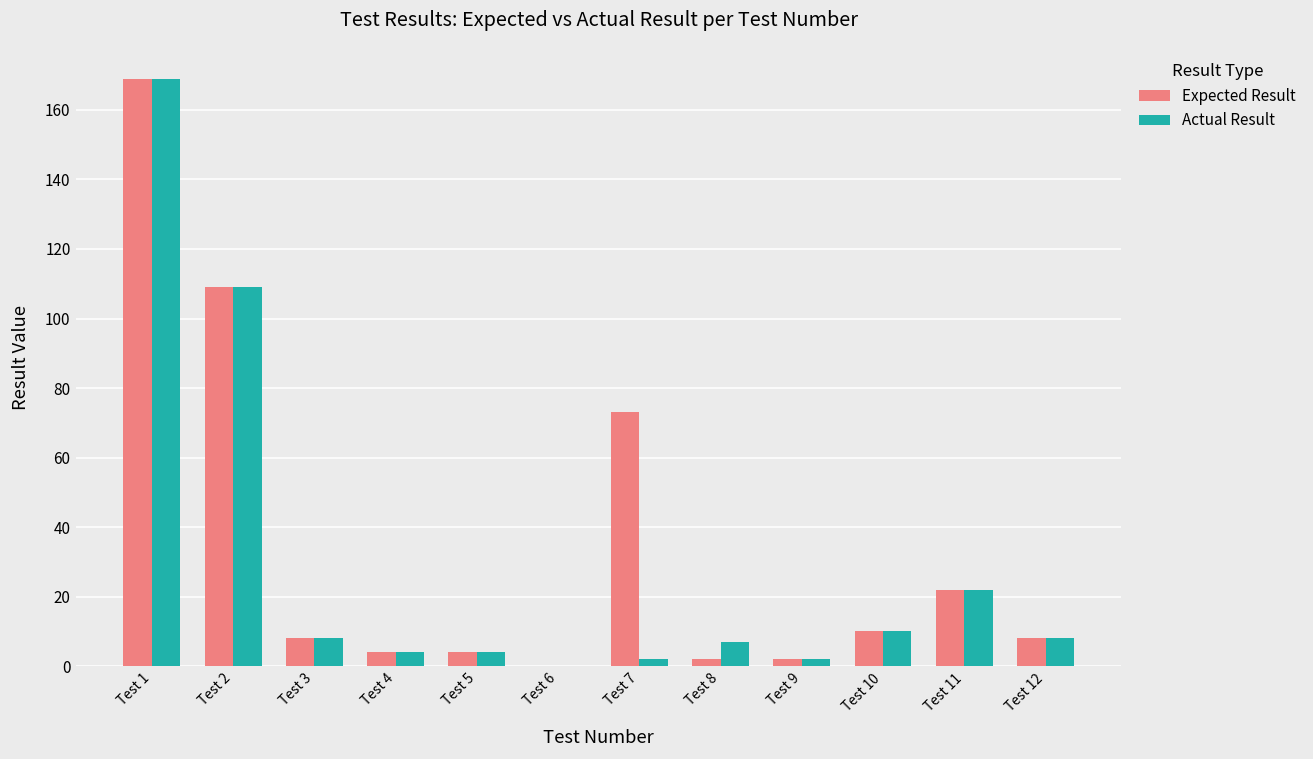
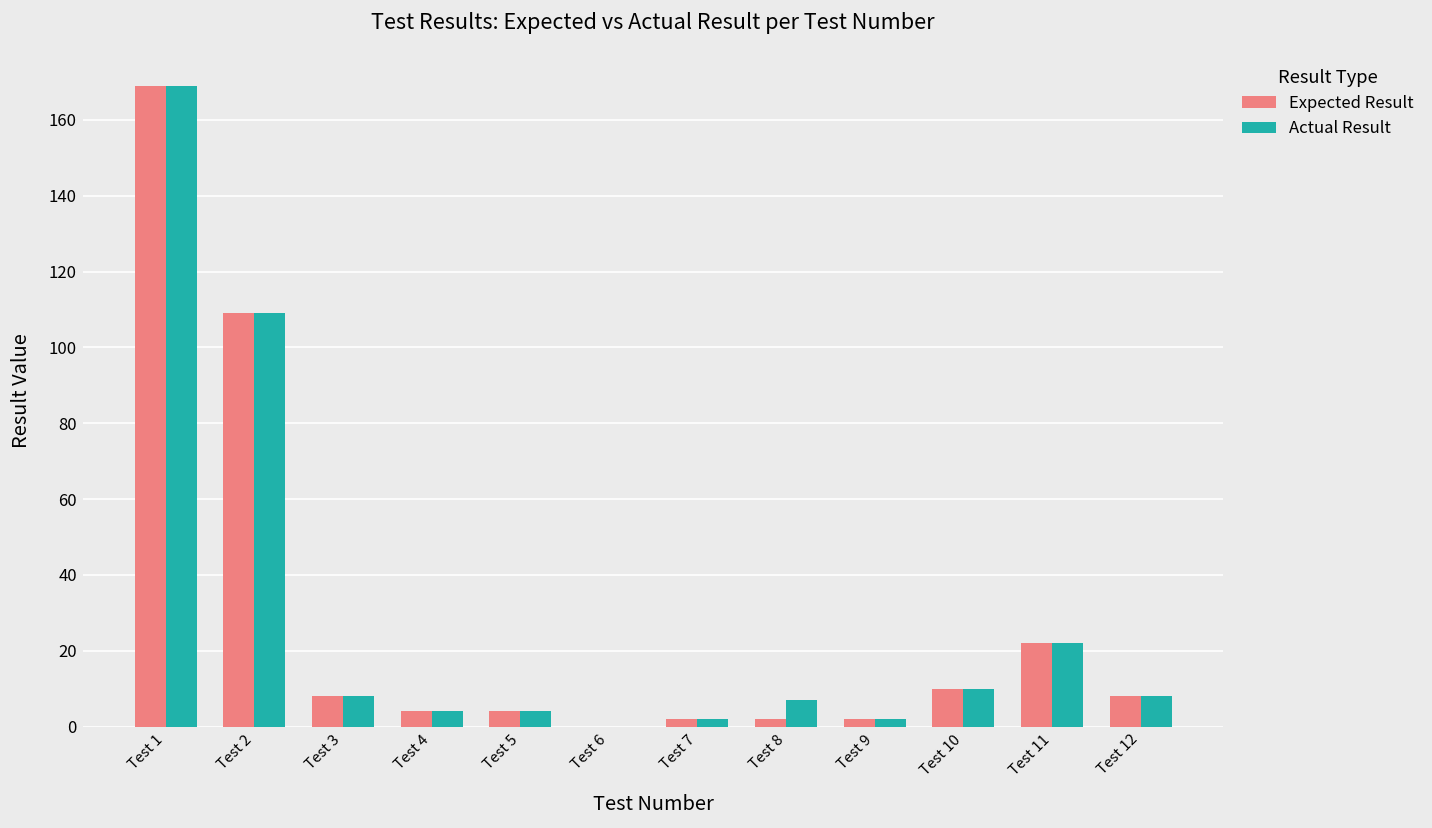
Expected Result, Test 7: 73 -> 2
